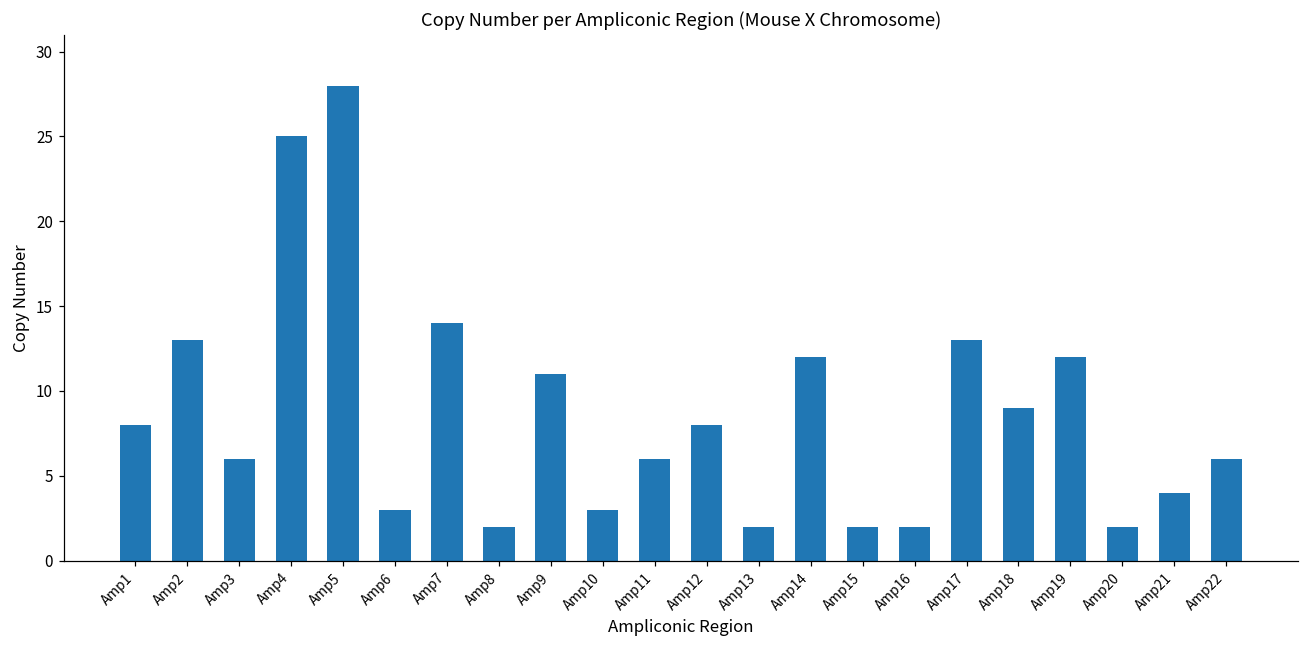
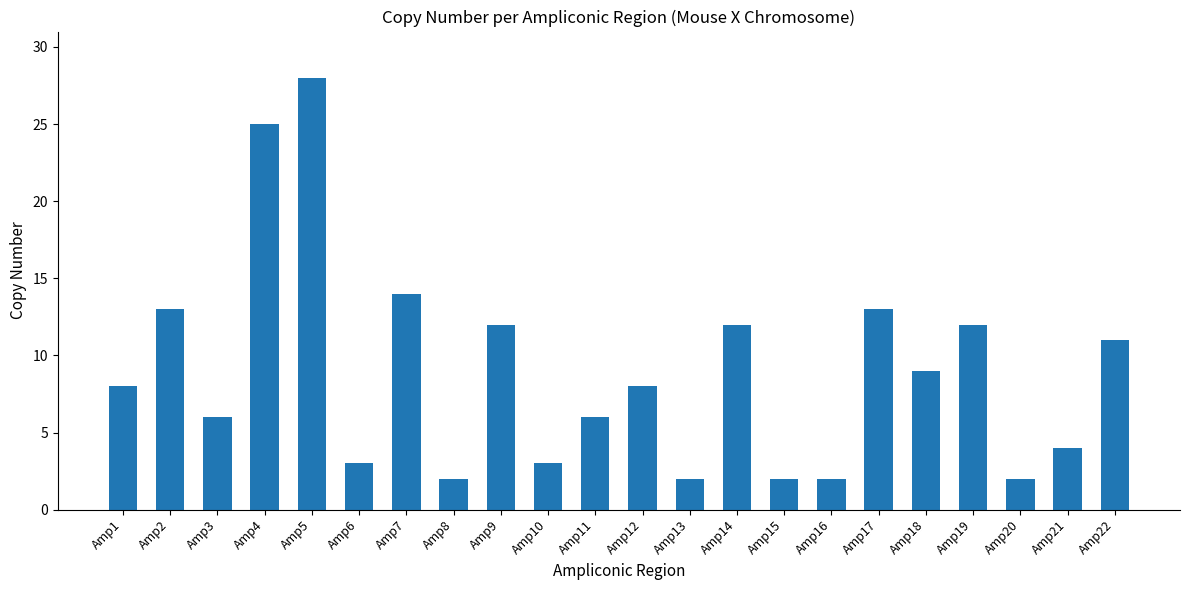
Amp9: 11 -> 12
Amp22: 6 -> 11
